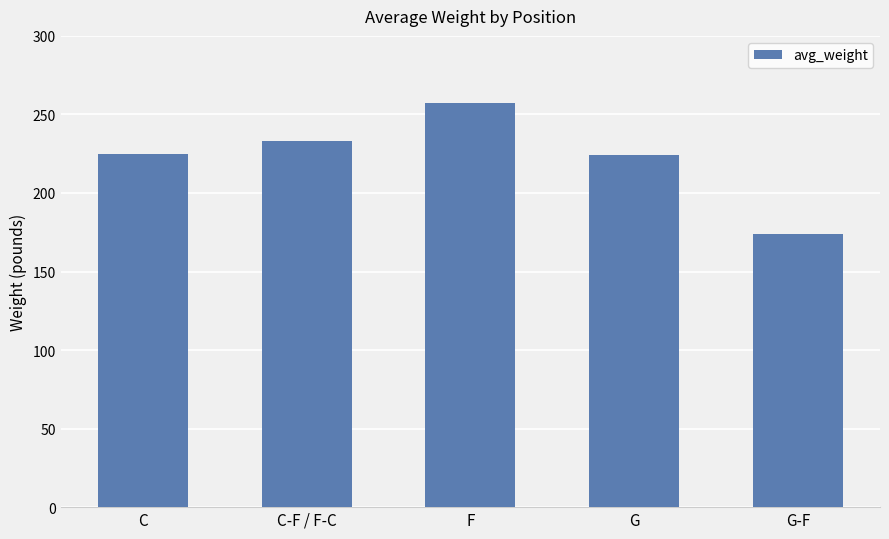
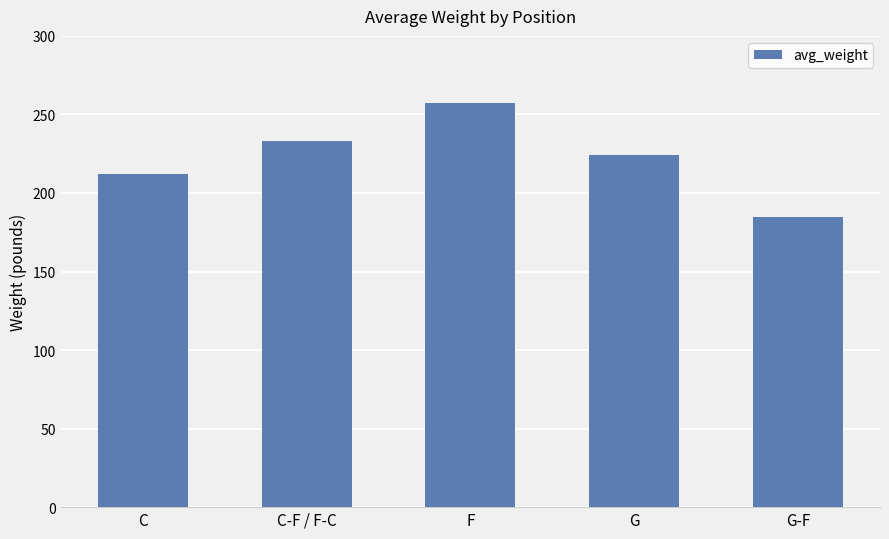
C: 225 -> 212
G-F: 174 -> 185
